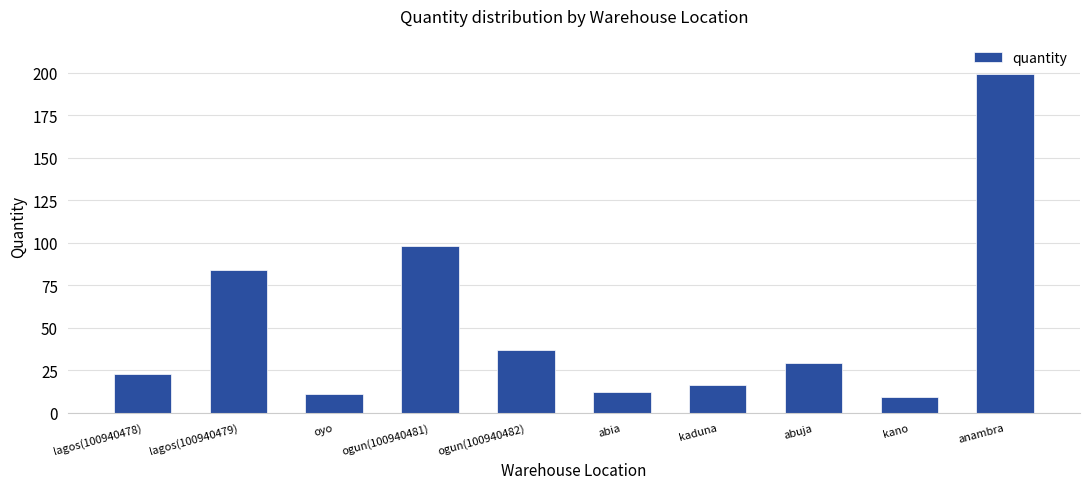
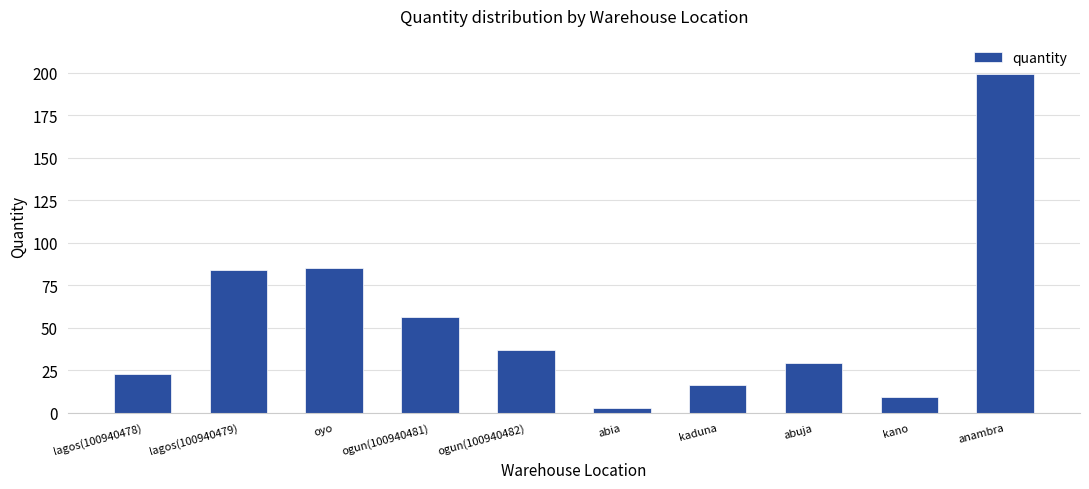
oyo: 11 -> 85
ogun(100940481): 98 -> 56
abia: 12 -> 3
